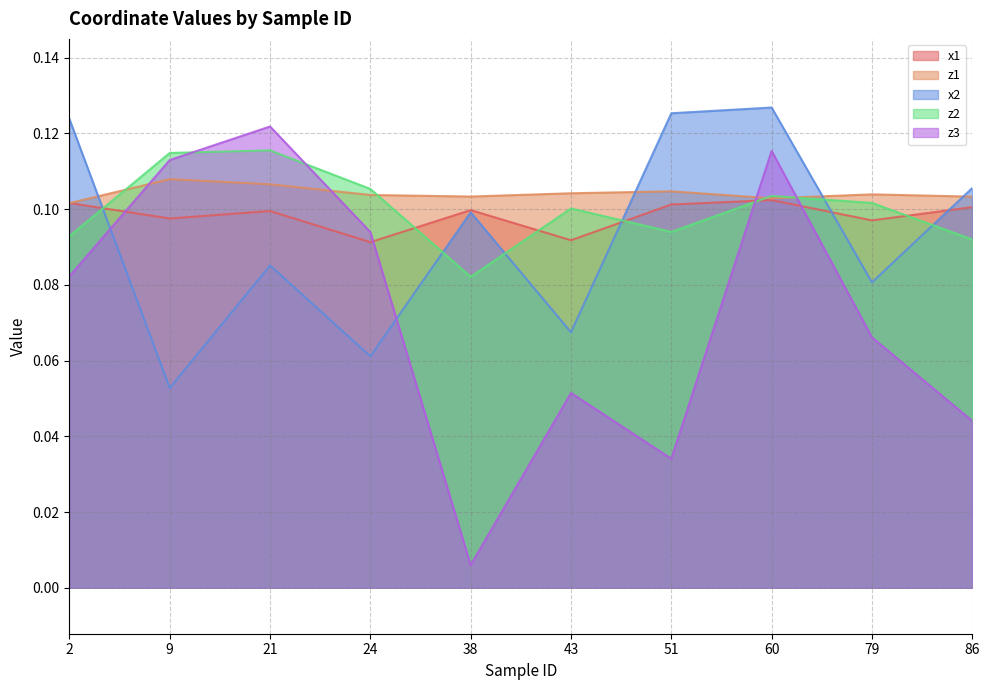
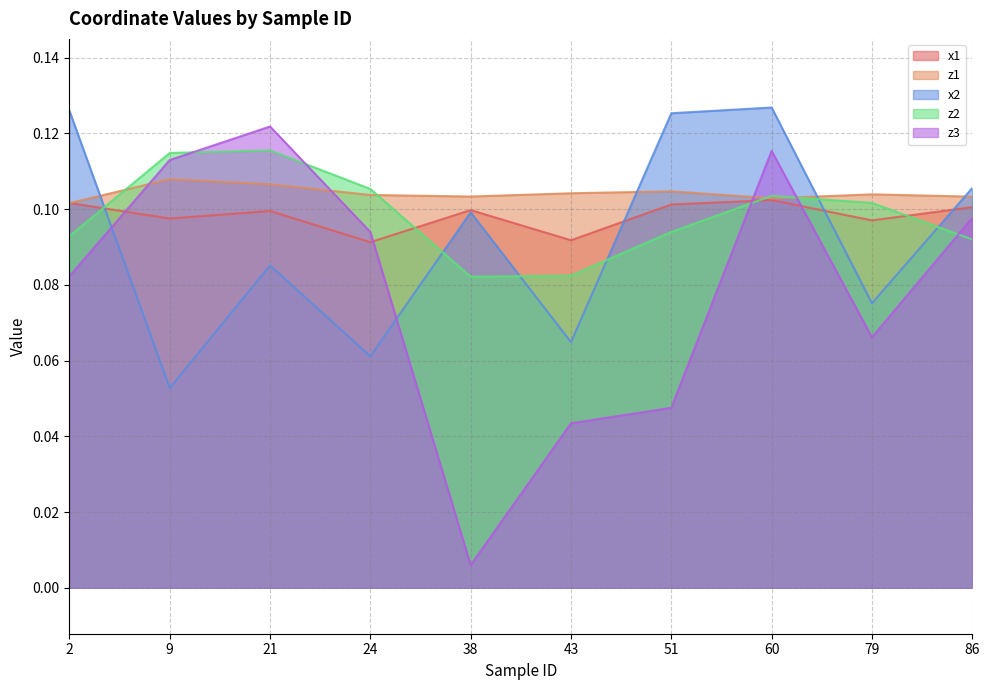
x2, 2: 0.124 -> 0.126
x2, 43: 0.067 -> 0.065
z2, 43: 0.100 -> 0.082
z3, 43: 0.051 -> 0.043
z3, 51: 0.034 -> 0.048
x2, 79: 0.081 -> 0.075
z3, 86: 0.044 -> 0.098
